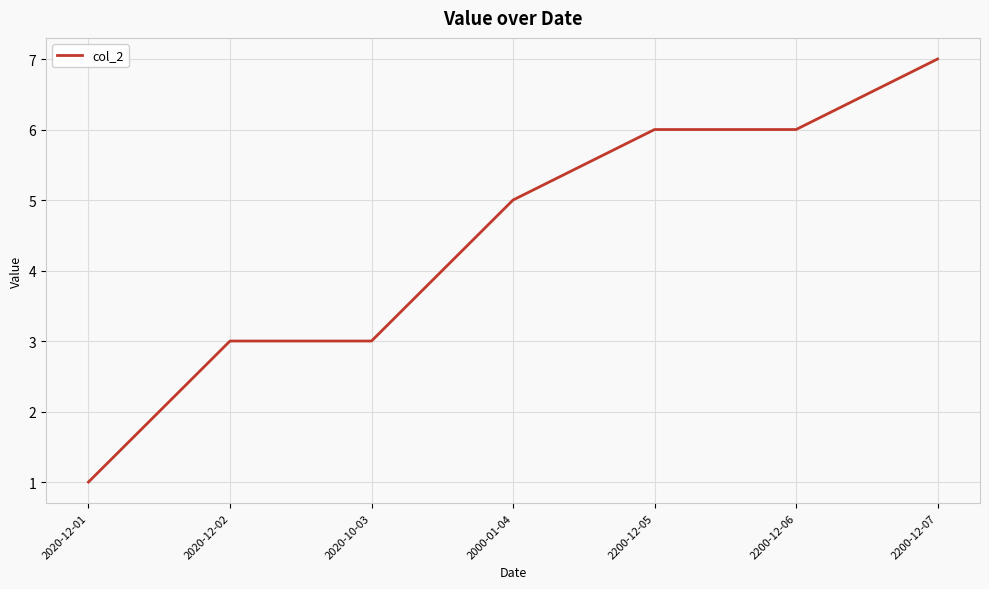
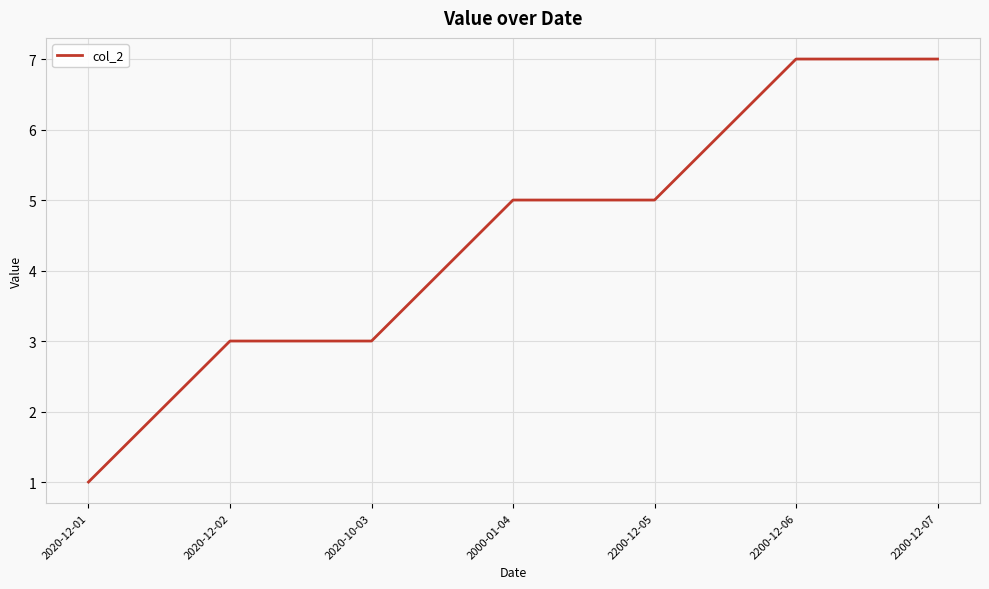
2200-12-05: 6 -> 5
2200-12-06: 6 -> 7
